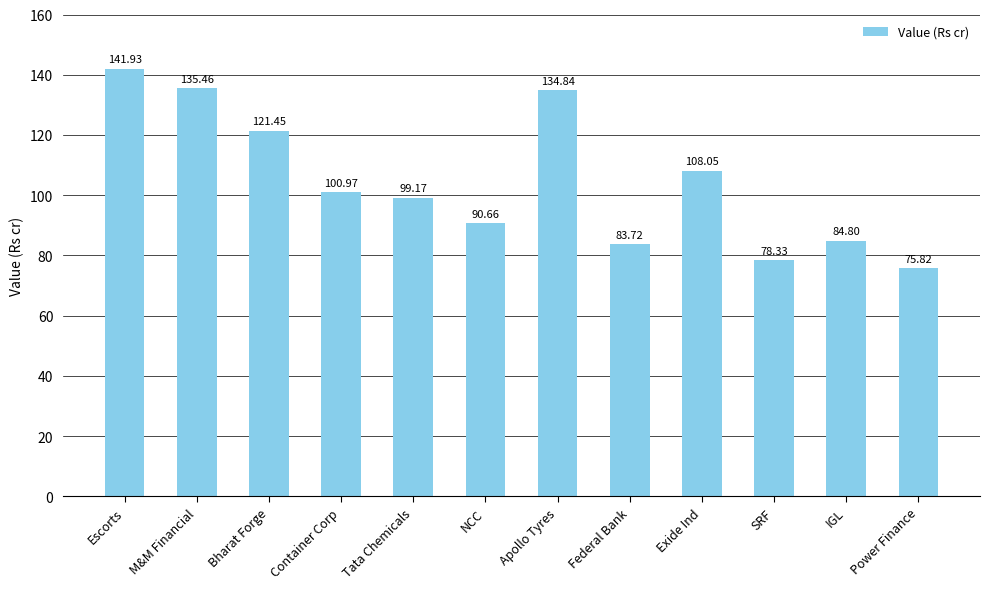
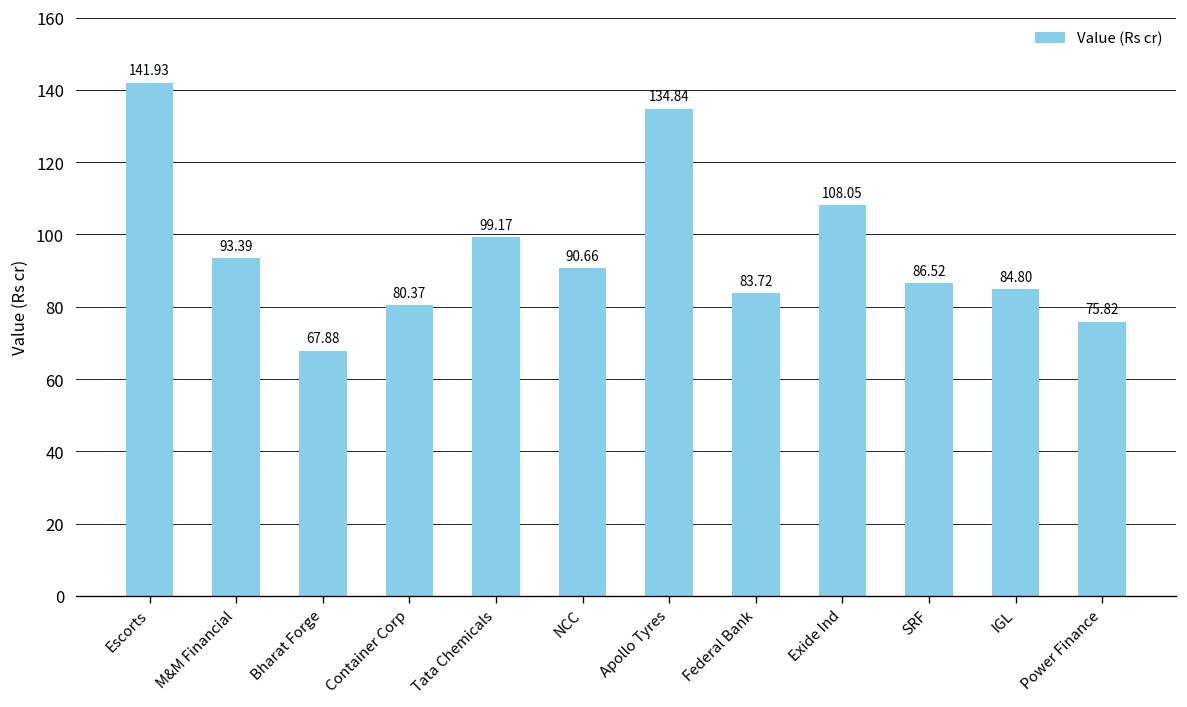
M&M Financial: 135.46 -> 93.39
Bharat Forge: 121.45 -> 67.88
Container Corp: 100.97 -> 80.37
SRF: 78.33 -> 86.52
